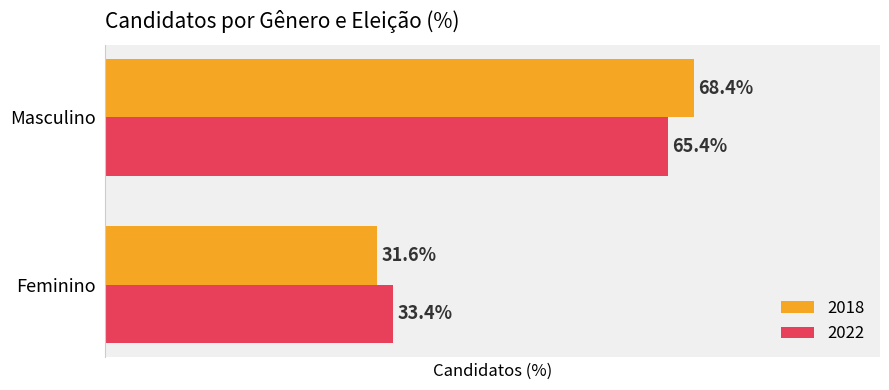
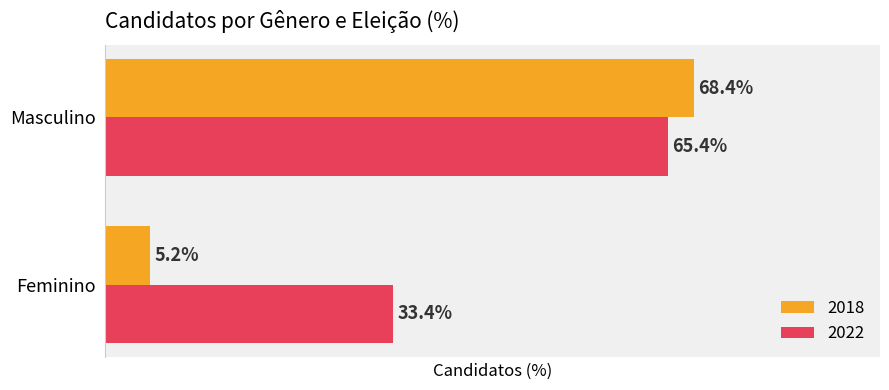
2018, Feminino: 31.6% -> 5.2%
